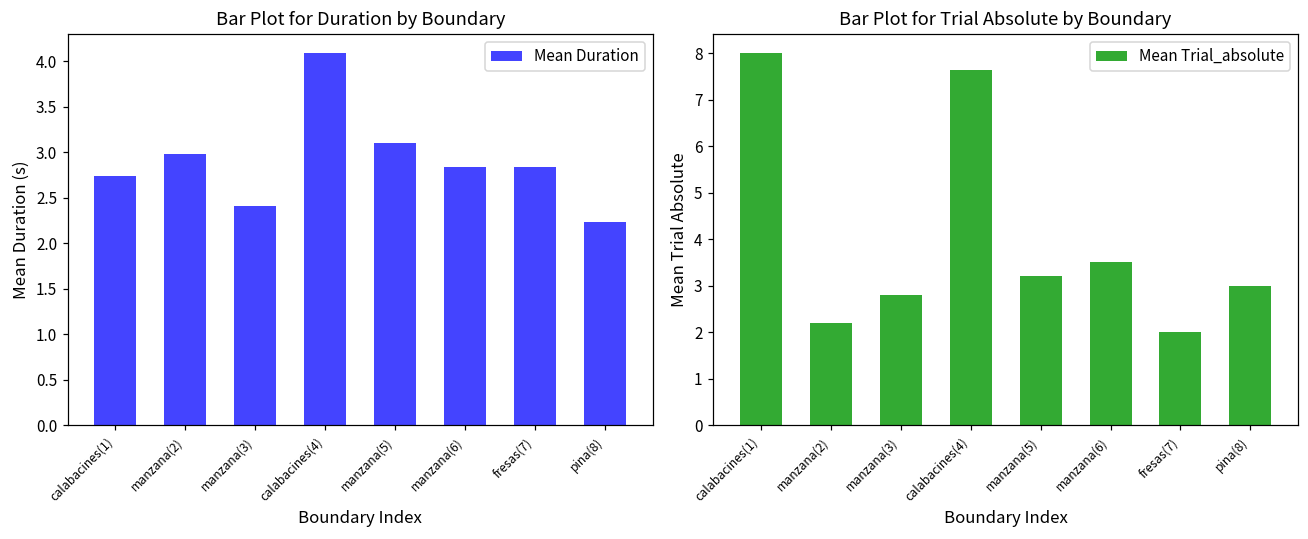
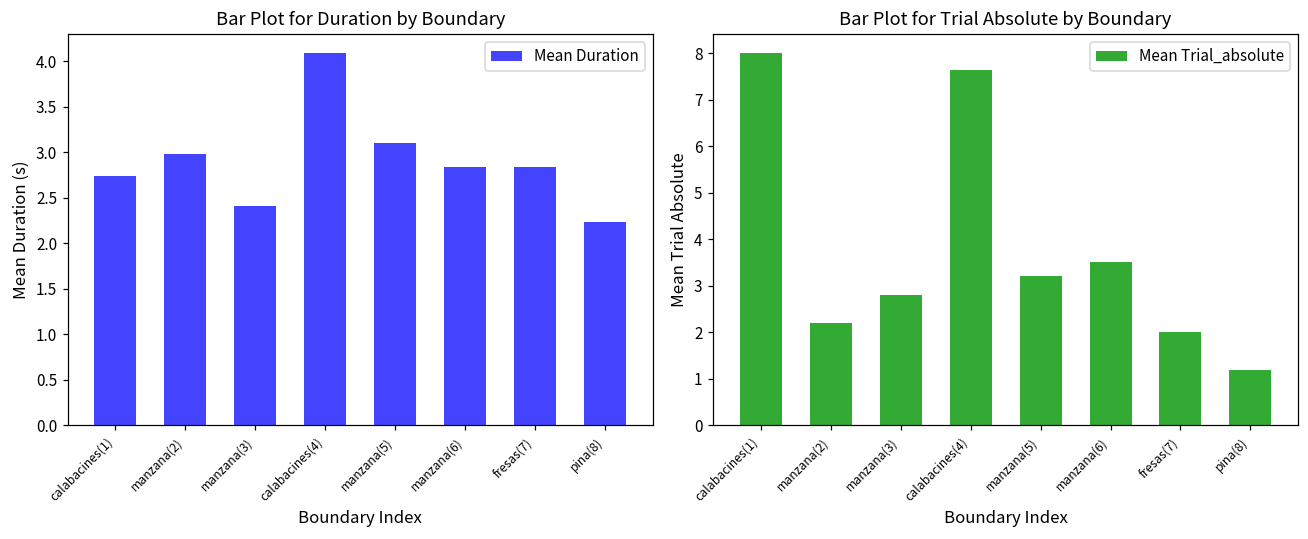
Bar Plot for Trial Absolute by Boundary, pina(8): 3.0 -> 1.2
